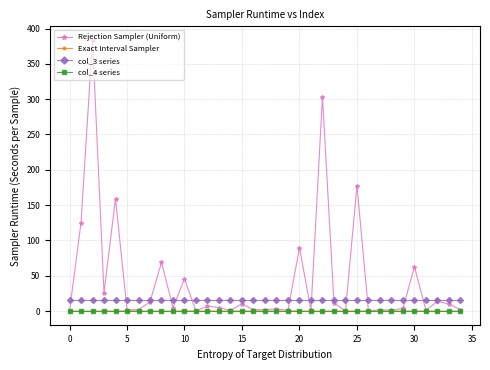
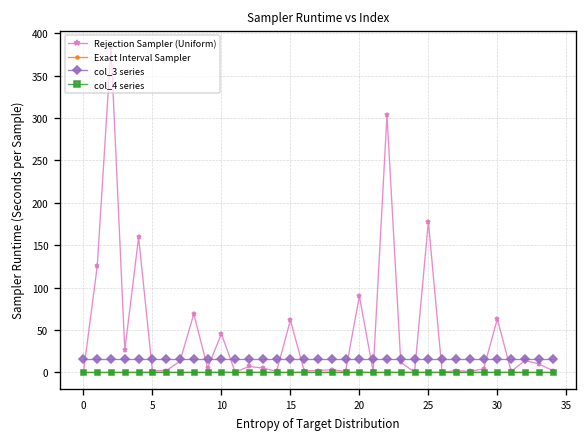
Rejection Sampler (Uniform), 15: 10 -> 60
